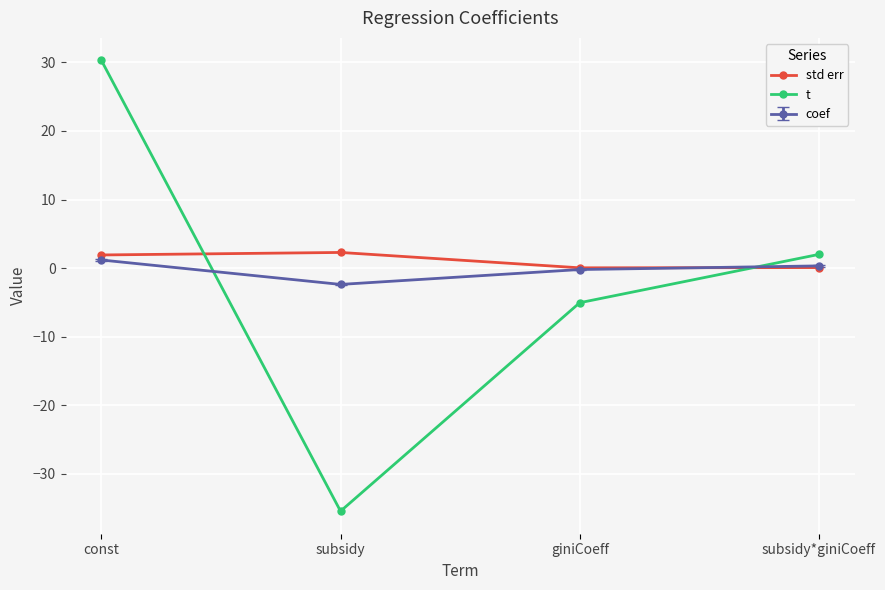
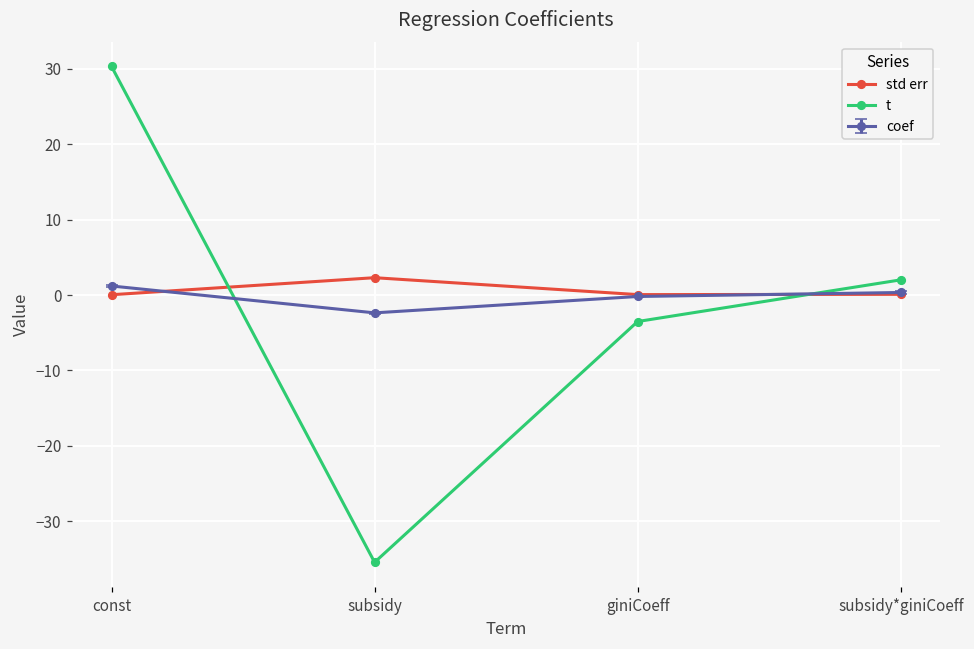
std err, const: 2 -> 0
t, giniCoeff: -5 -> -4
